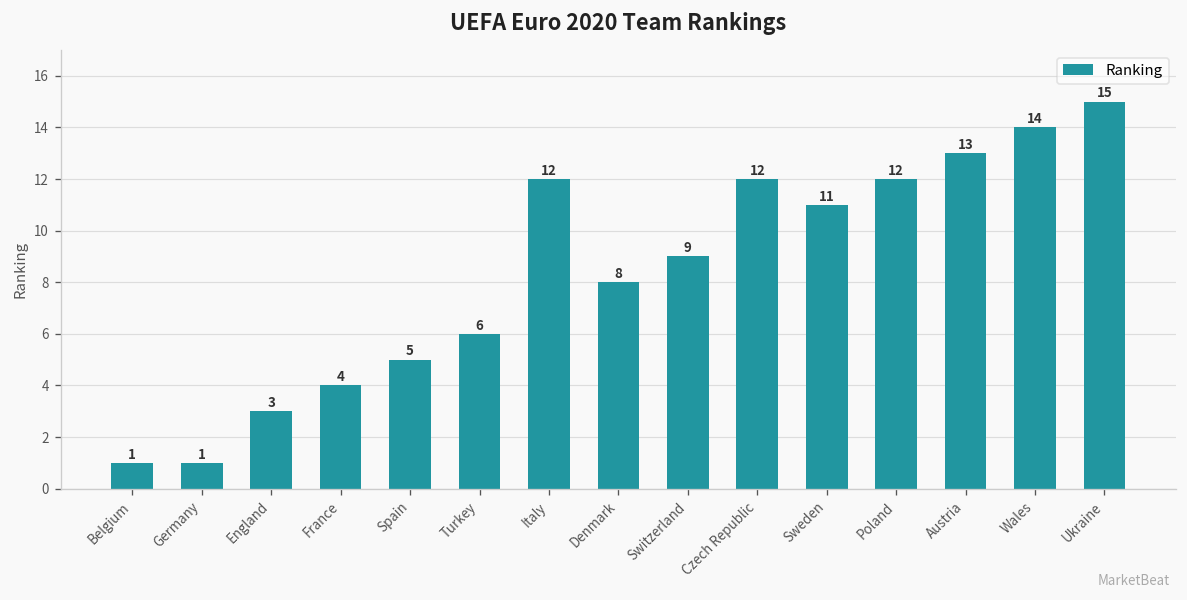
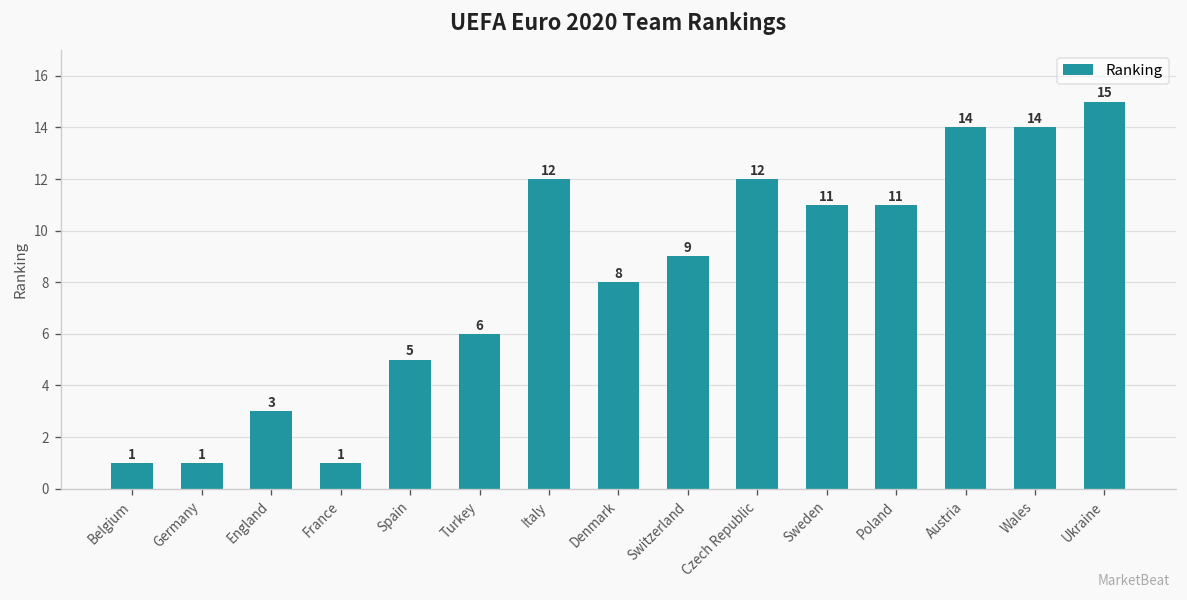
France: 4 -> 1
Poland: 12 -> 11
Austria: 13 -> 14
